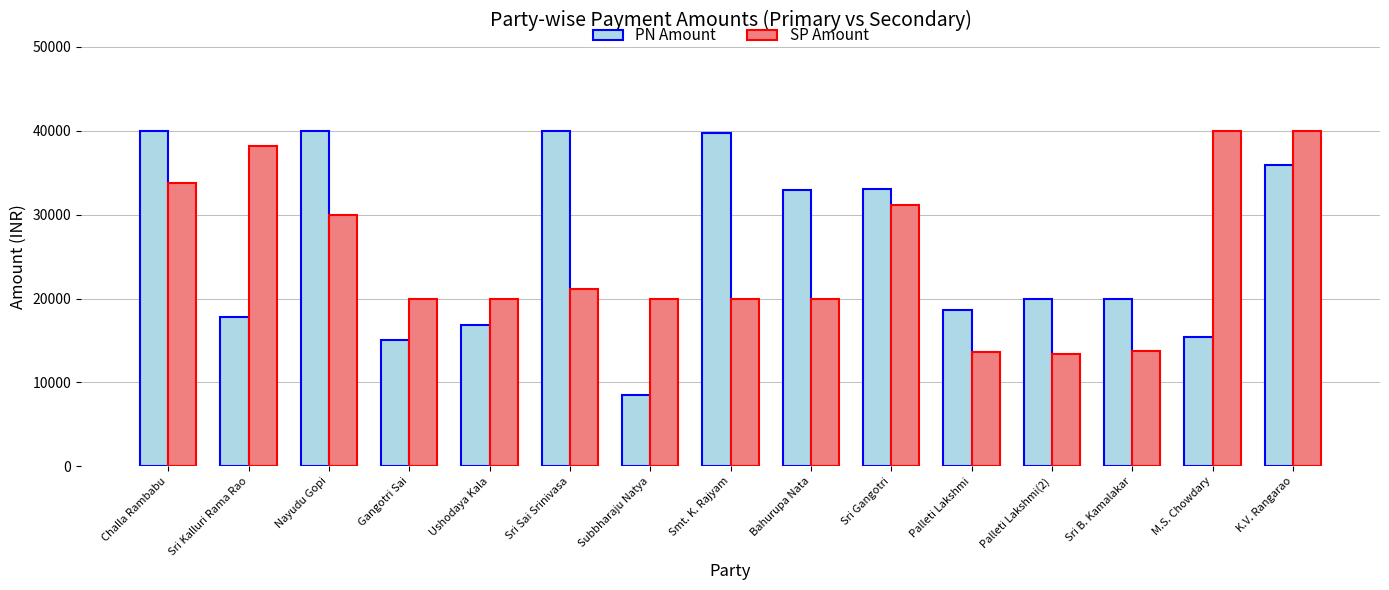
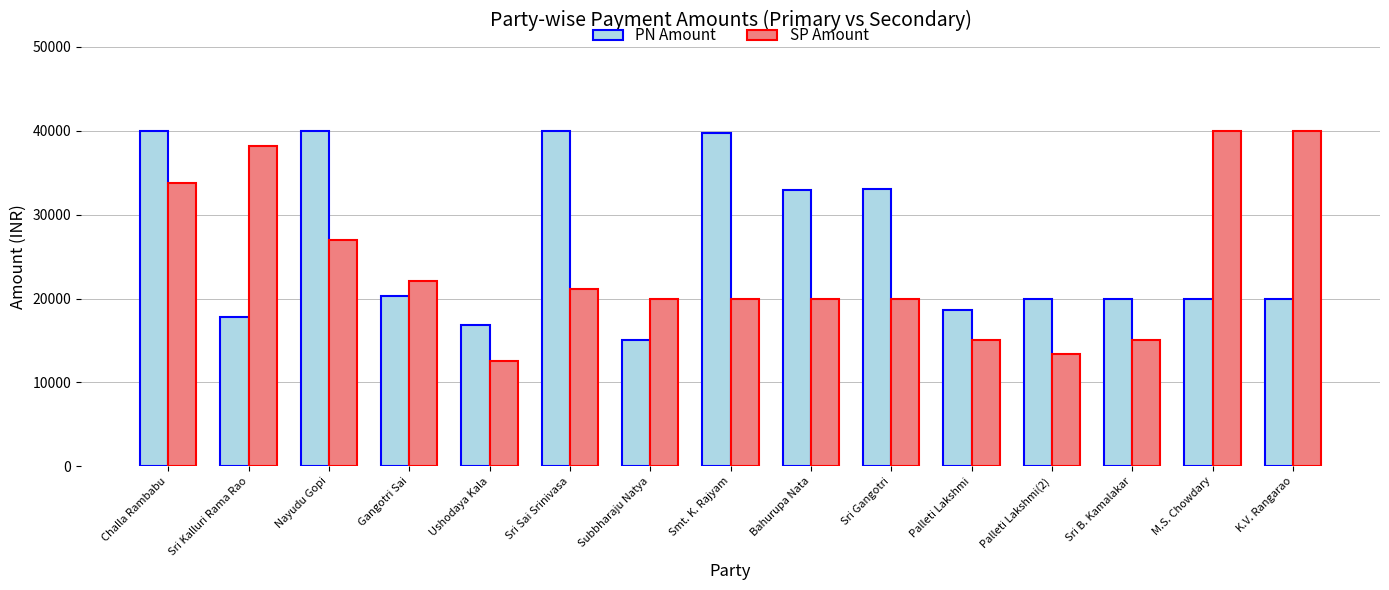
SP Amount, Nayudu Gopi: 30000 -> 27000
PN Amount, Gangotri Sai: 15000 -> 20000
SP Amount, Gangotri Sai: 20000 -> 22000
SP Amount, Ushodaya Kala: 20000 -> 13000
PN Amount, Subbharaju Natya: 8000 -> 15000
SP Amount, Sri Gangotri: 31000 -> 20000
SP Amount, Palleti Lakshmi: 14000 -> 15000
SP Amount, Sri B. Kamalakar: 14000 -> 15000
PN Amount, M.S. Chowdary: 15000 -> 20000
PN Amount, K.V. Rangarao: 36000 -> 20000
